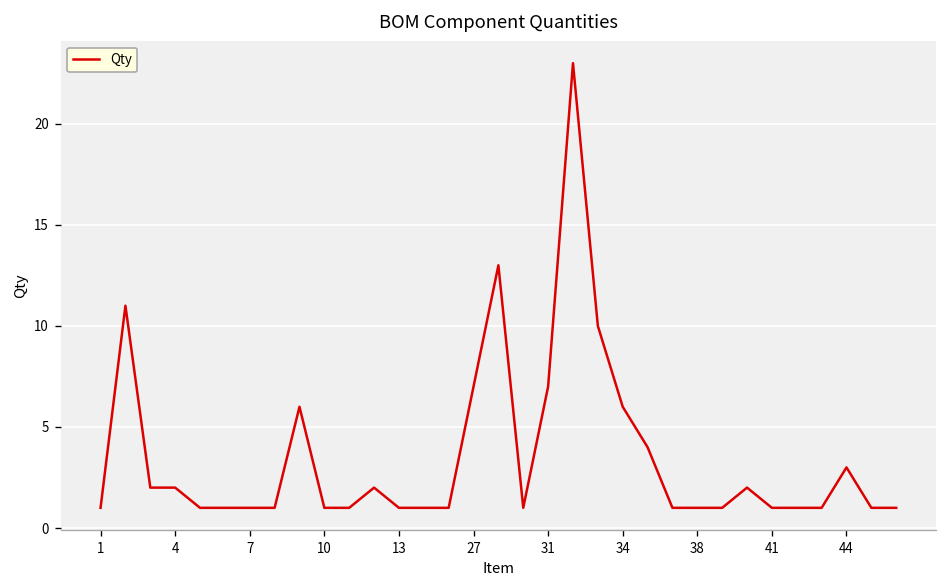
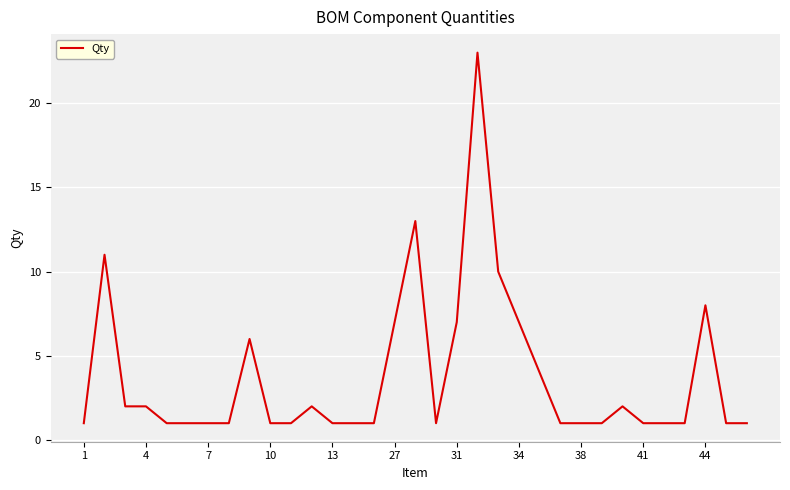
34: 6 -> 7
44: 3 -> 8
